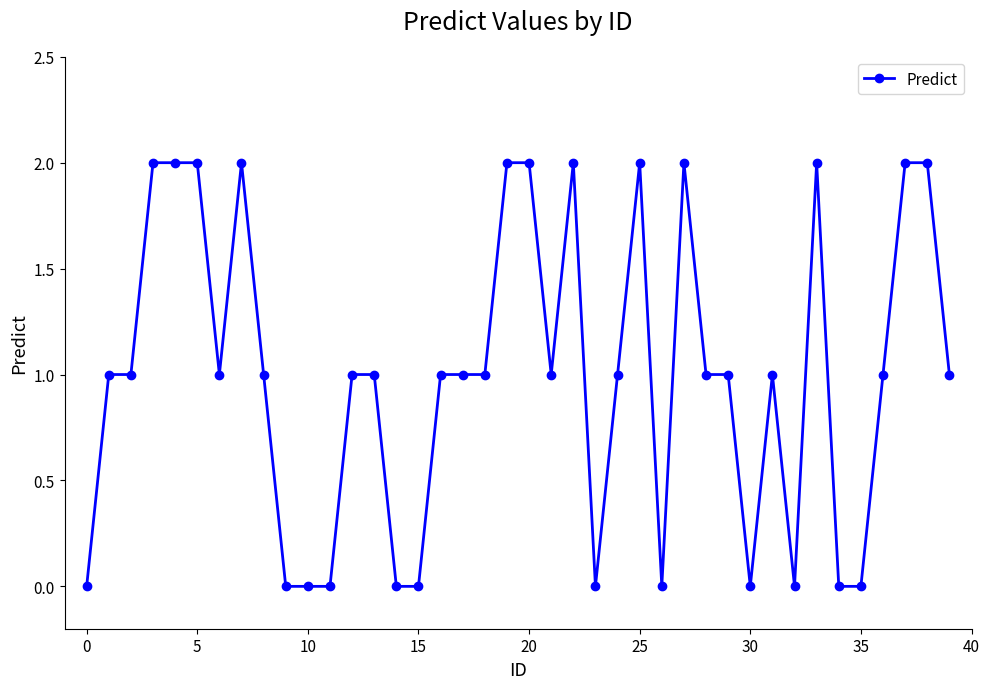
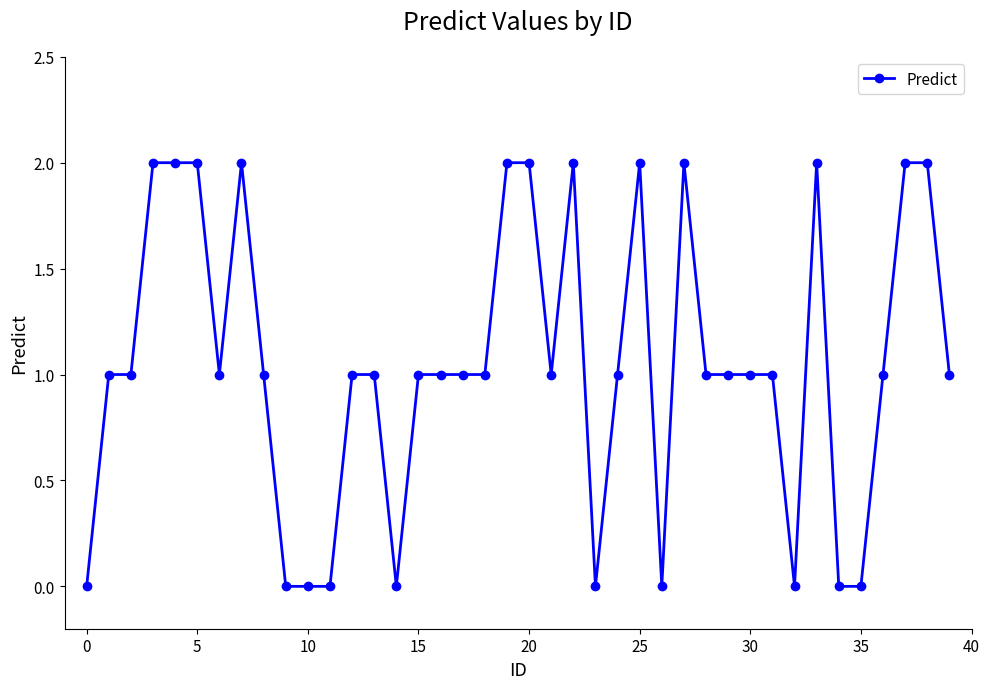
15: 0 -> 1
30: 0 -> 1
